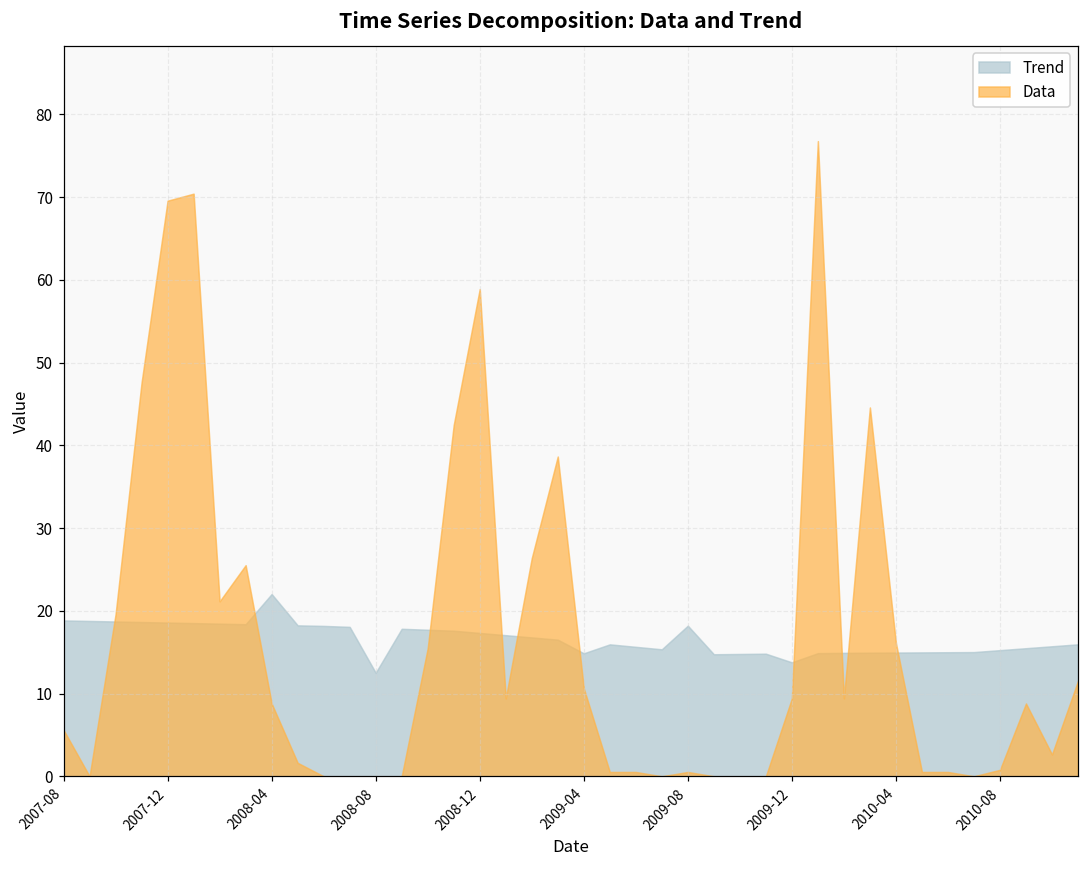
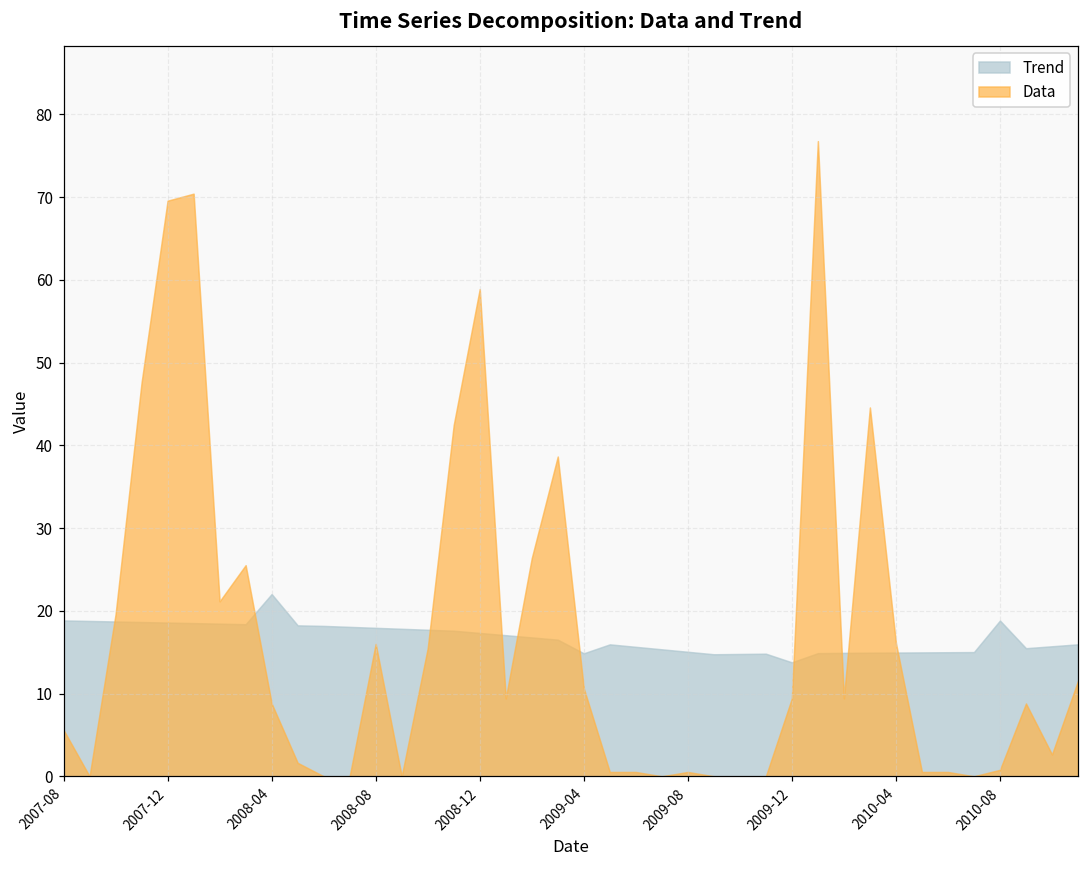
Trend, 2008-08: 13 -> 18
Data, 2008-08: 0 -> 16
Trend, 2009-08: 18 -> 15
Trend, 2010-08: 15 -> 19
